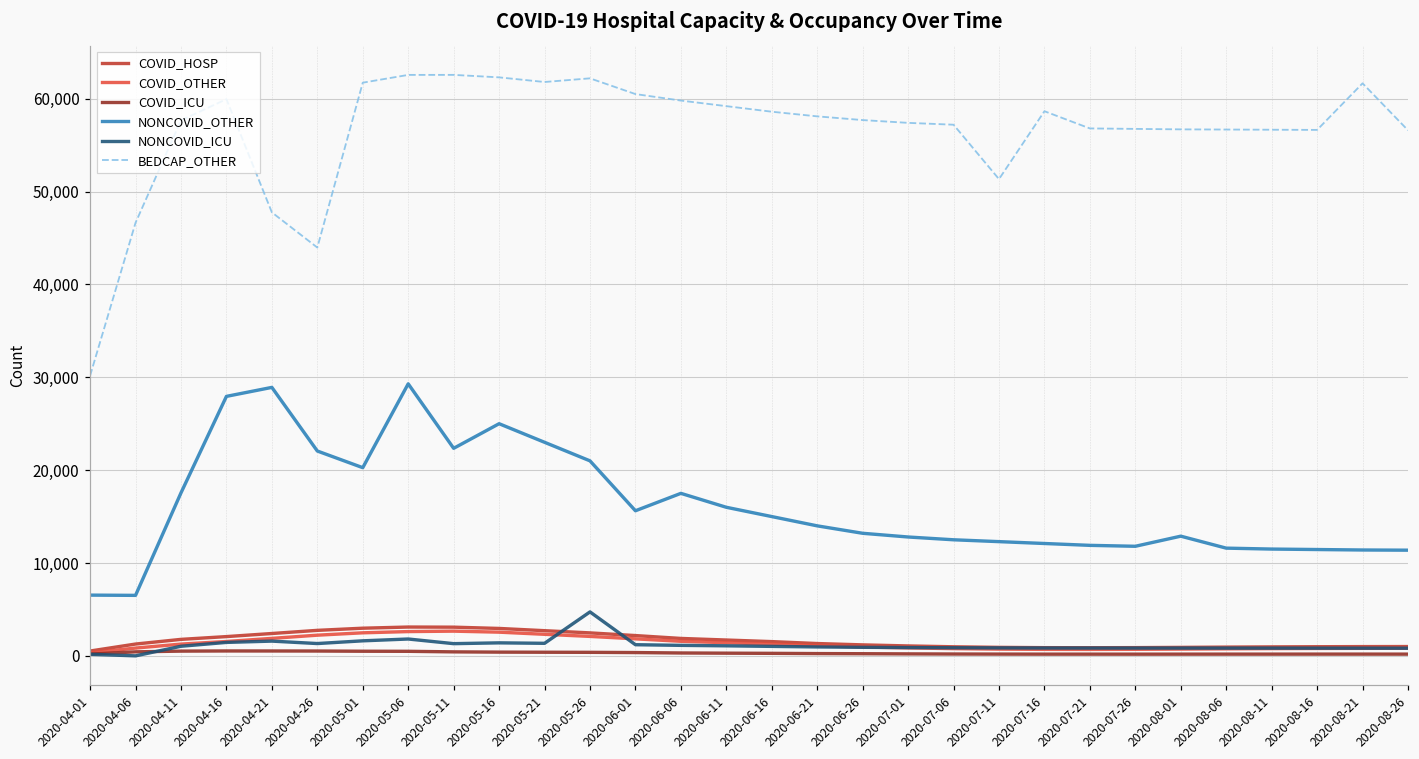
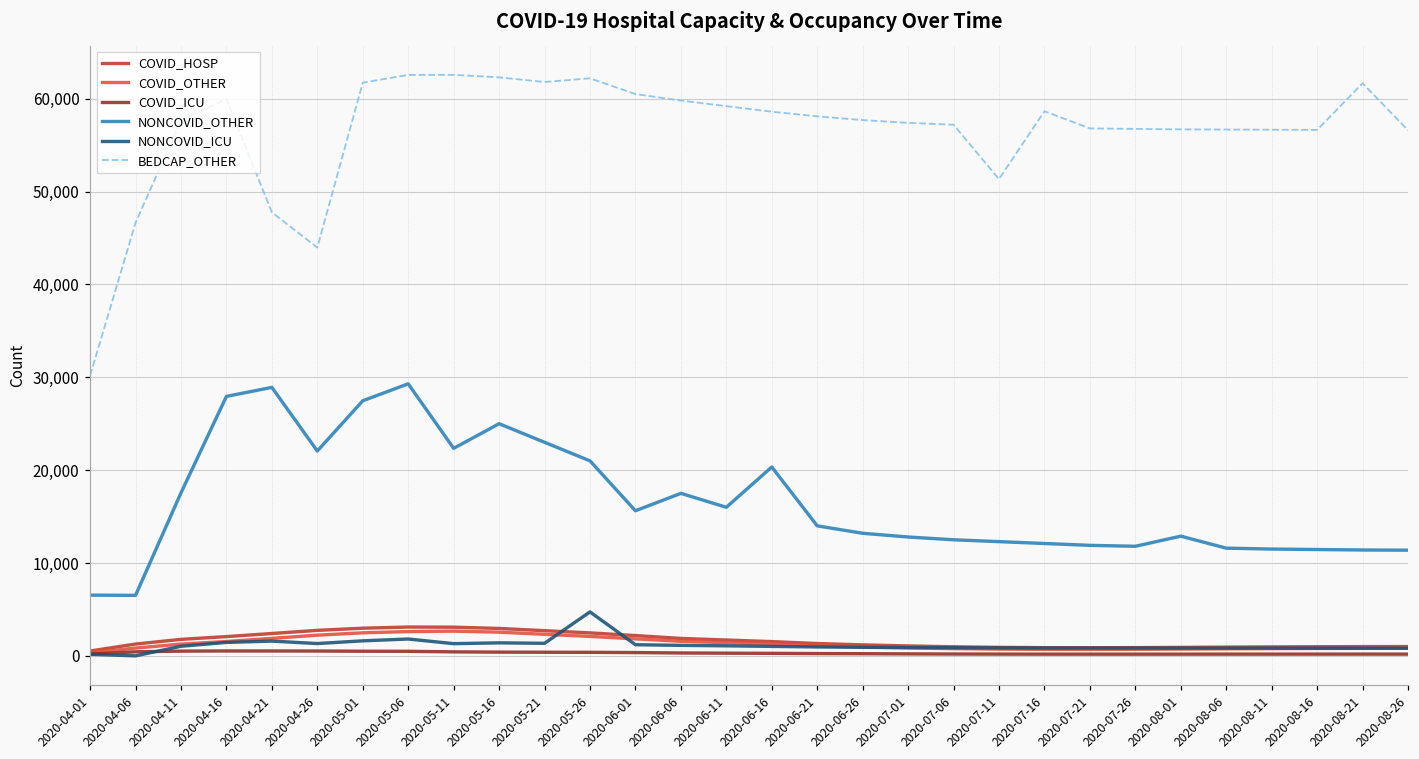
NONCOVID_OTHER, 2020-05-01: 20,000 -> 27,000
NONCOVID_OTHER, 2020-06-16: 15,000 -> 20,000
